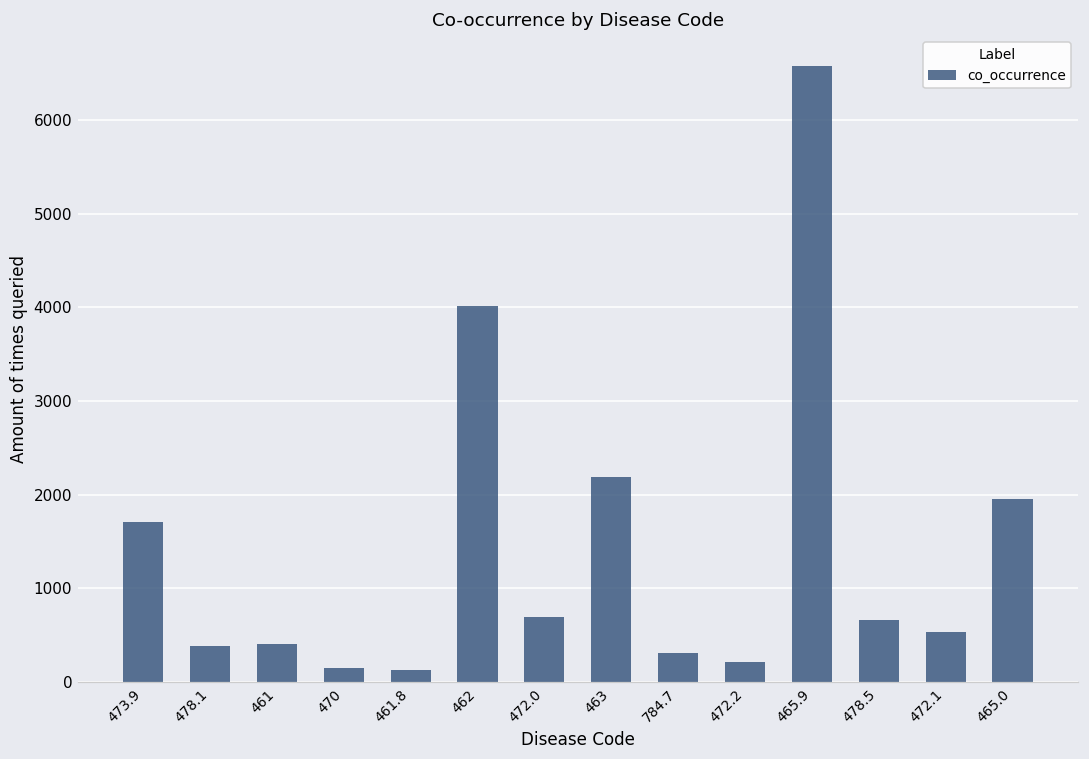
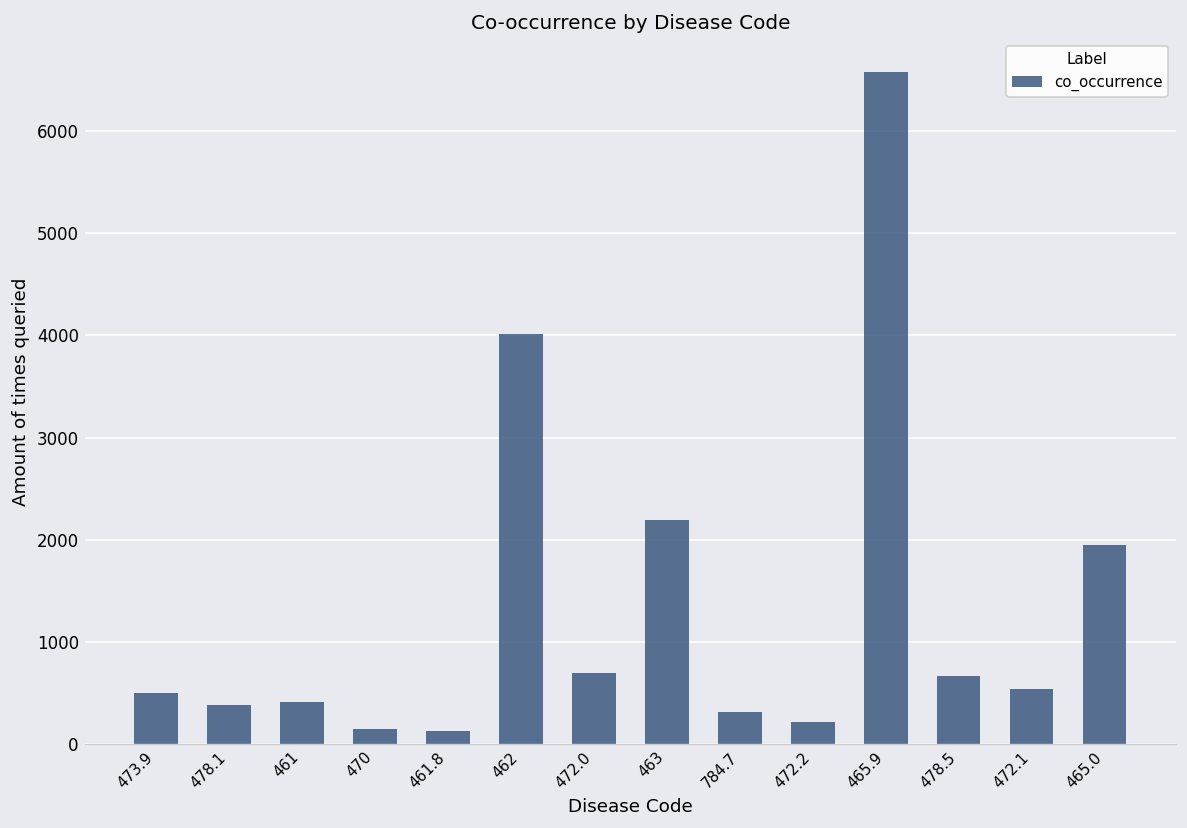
473.9: 1700 -> 500
